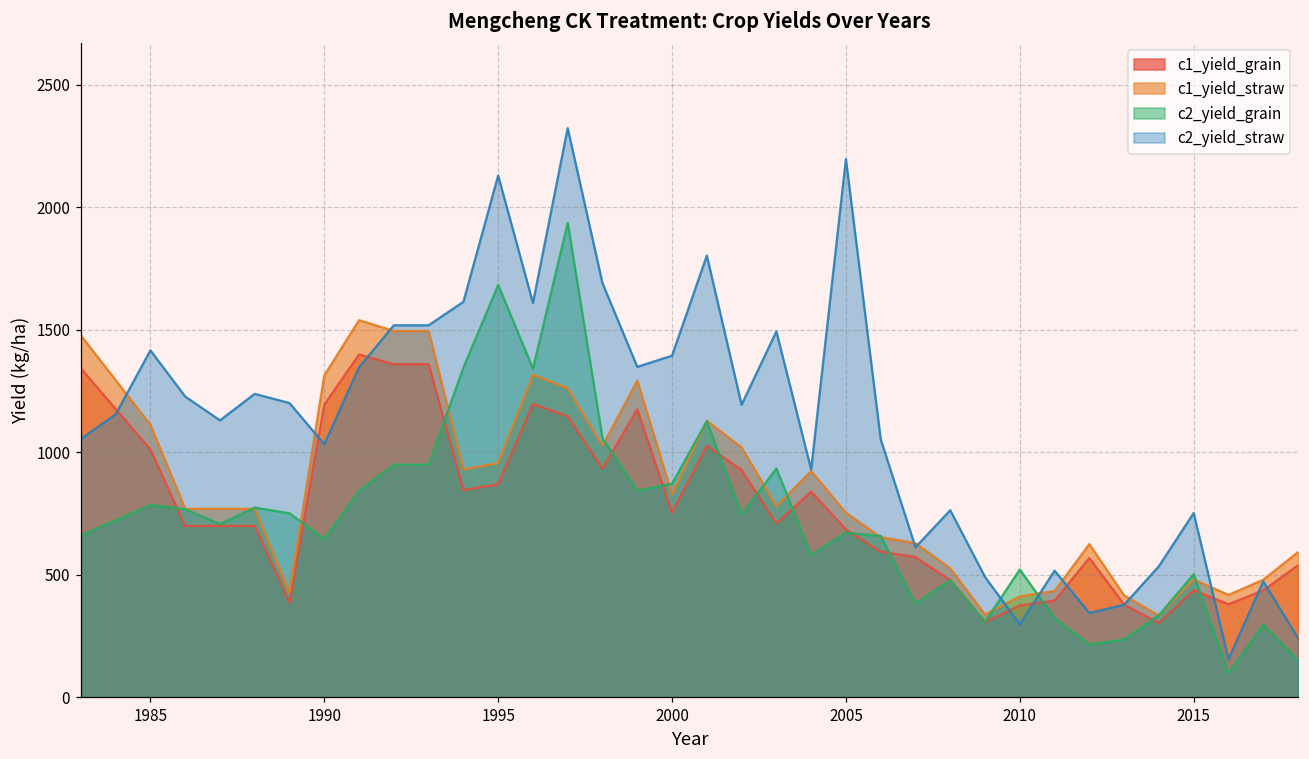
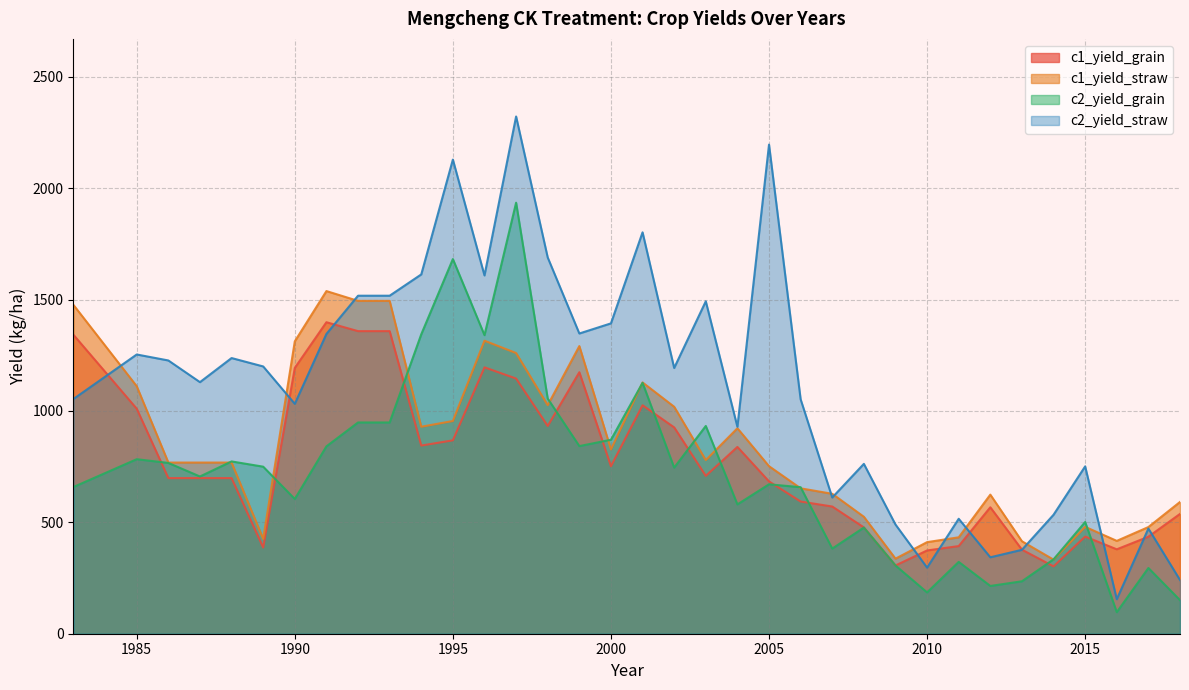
c2_yield_straw, 1985: 1420 -> 1250
c2_yield_grain, 1990: 650 -> 600
c2_yield_grain, 2010: 520 -> 190
